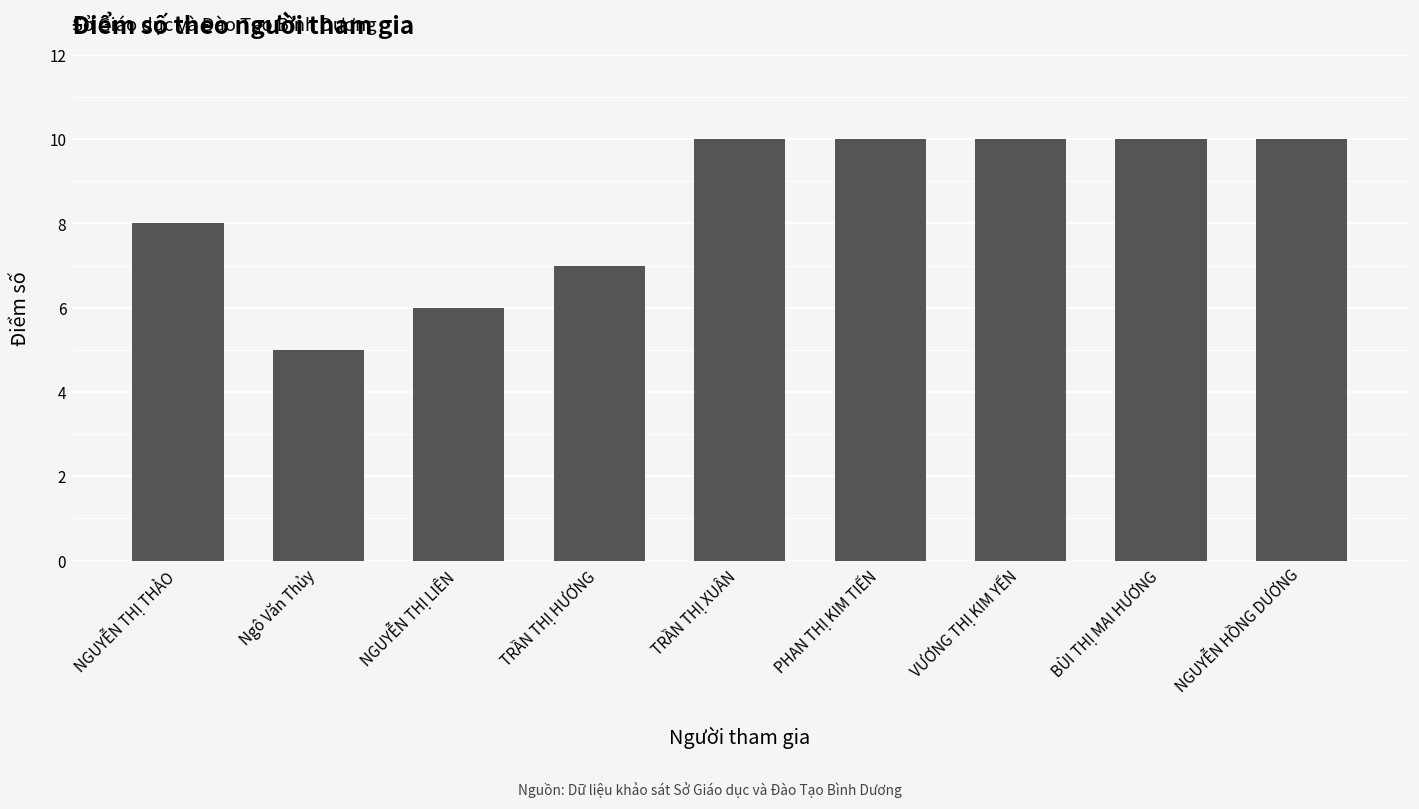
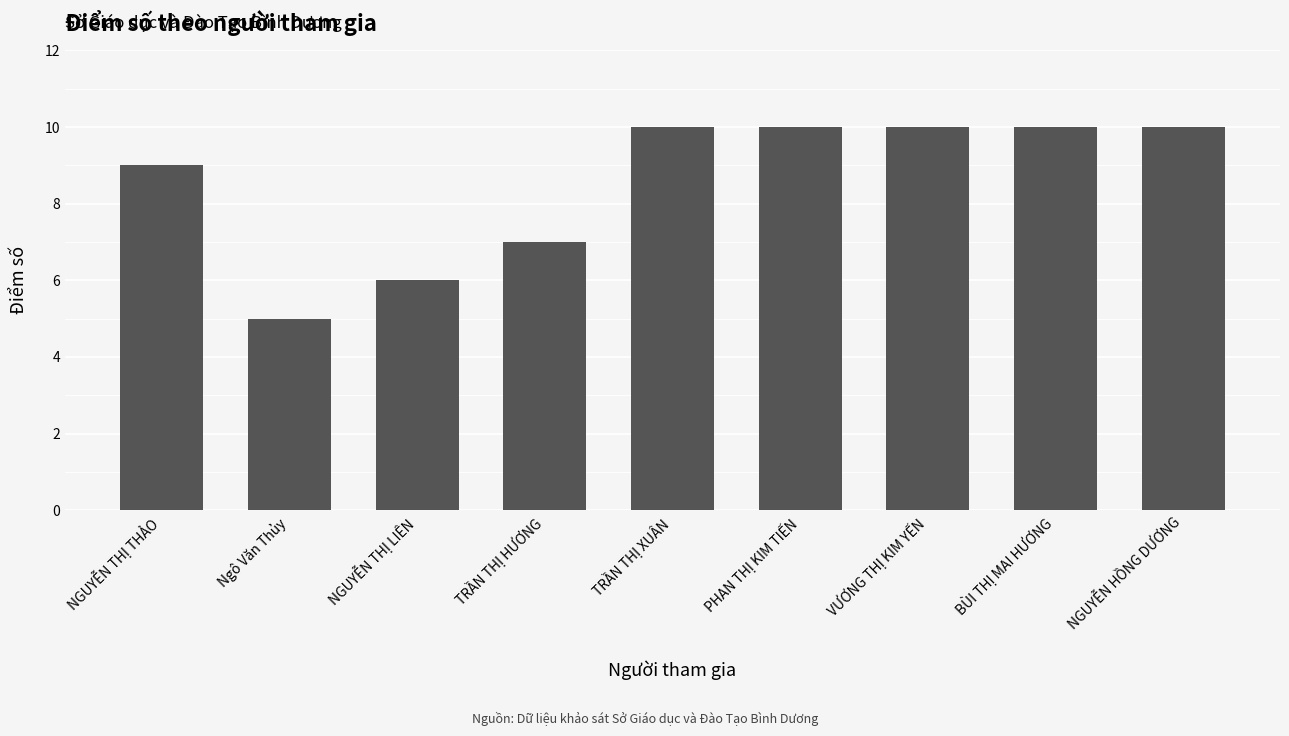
NGUYỄN THỊ THẢO: 8 -> 9
